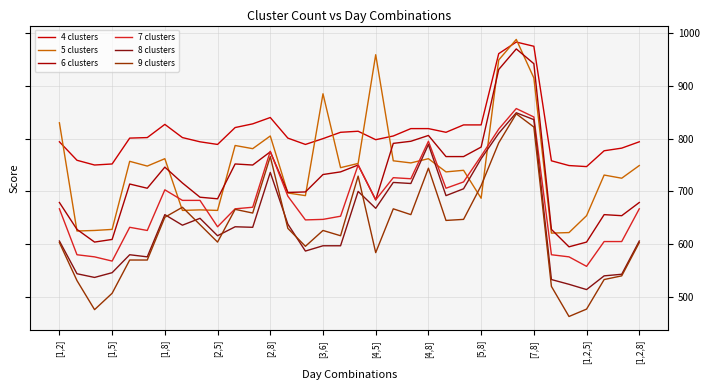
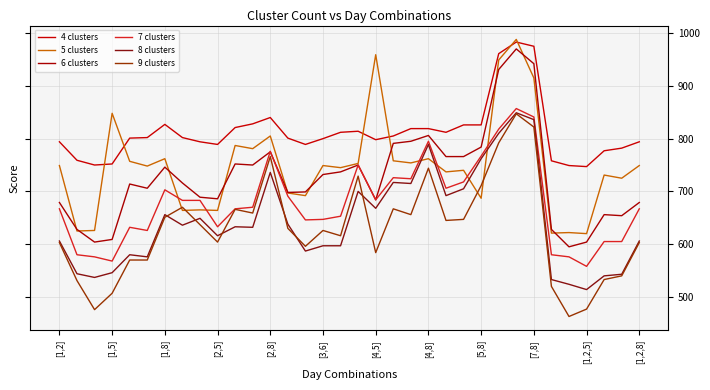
5 clusters, [1,2]: 830 -> 750
5 clusters, [1,5]: 630 -> 850
5 clusters, [3,6]: 890 -> 750
5 clusters, [1,2,5]: 650 -> 620
